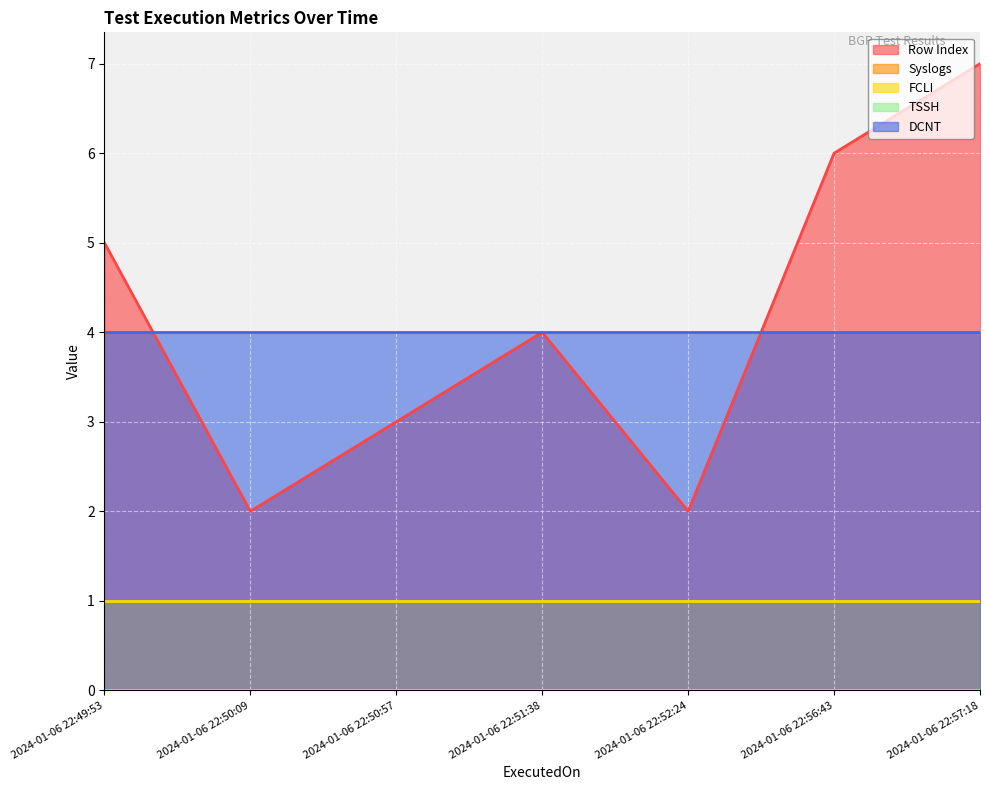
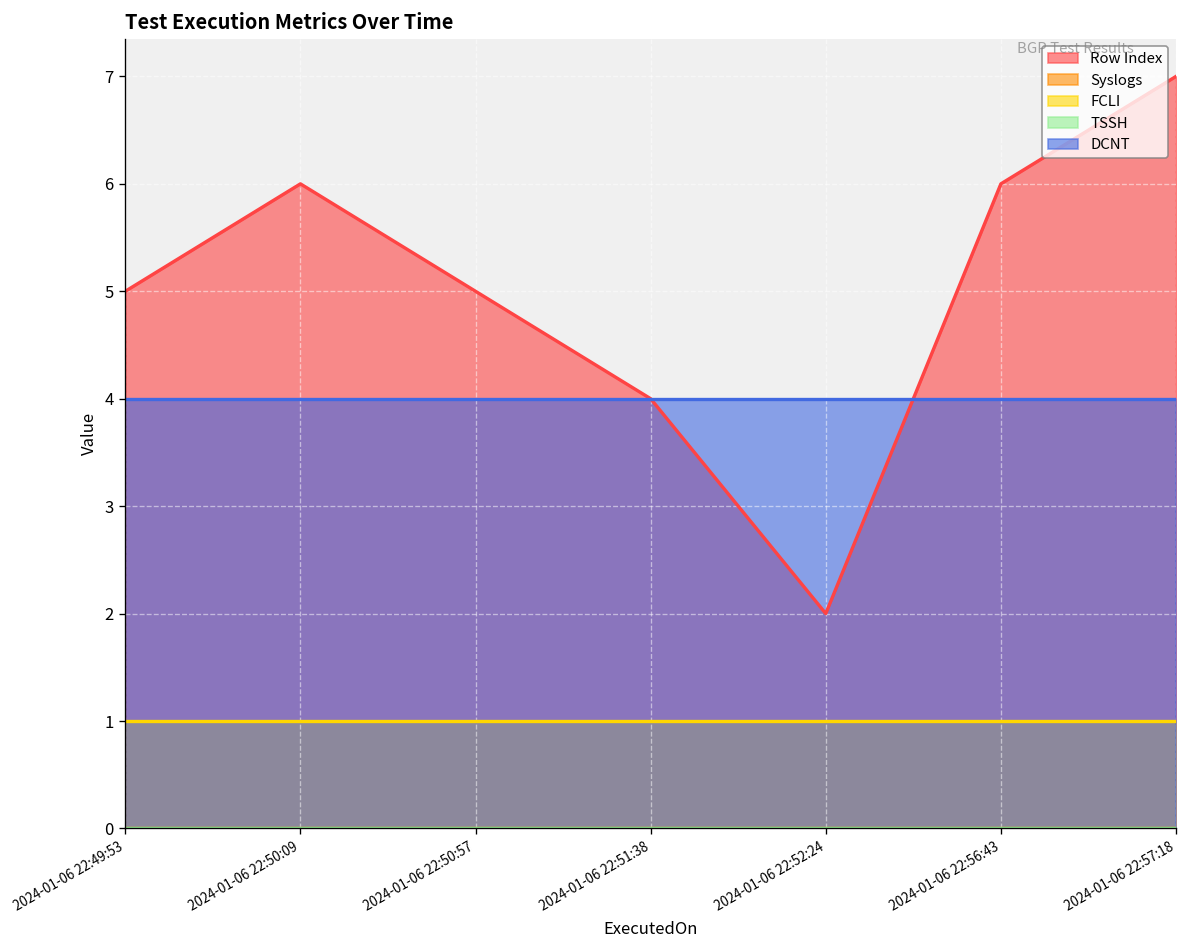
Row Index, 2024-01-06 22:50:09: 2 -> 6
Row Index, 2024-01-06 22:50:57: 3 -> 5
